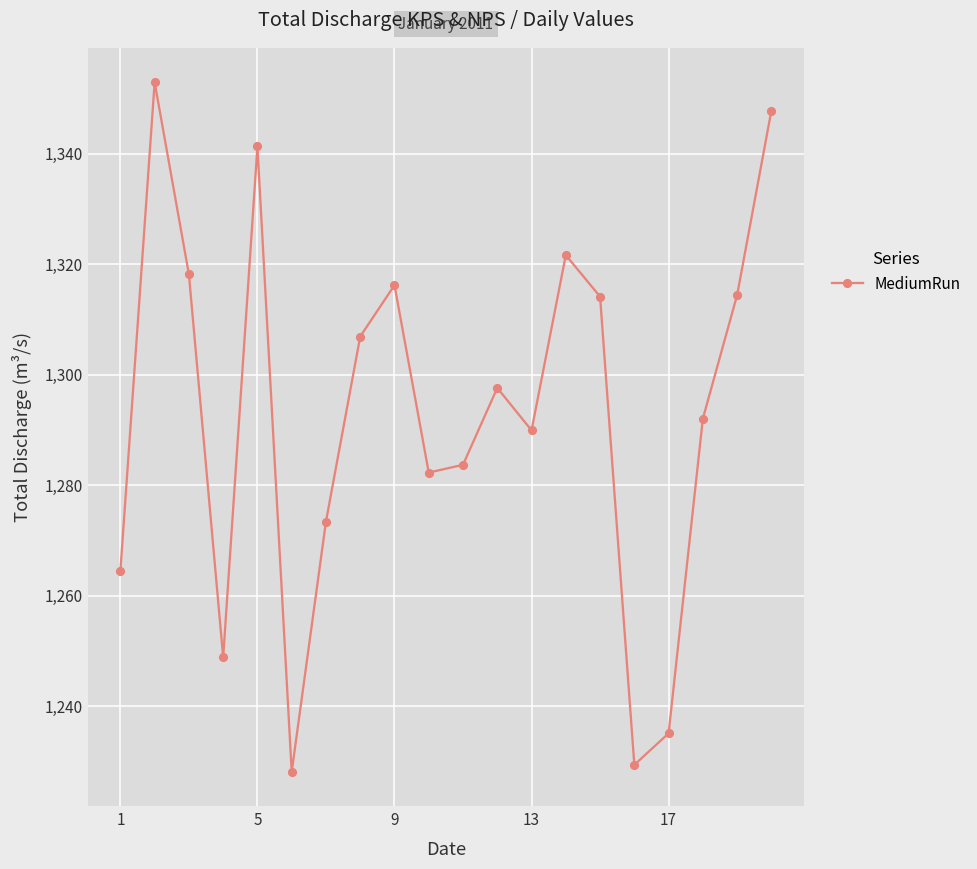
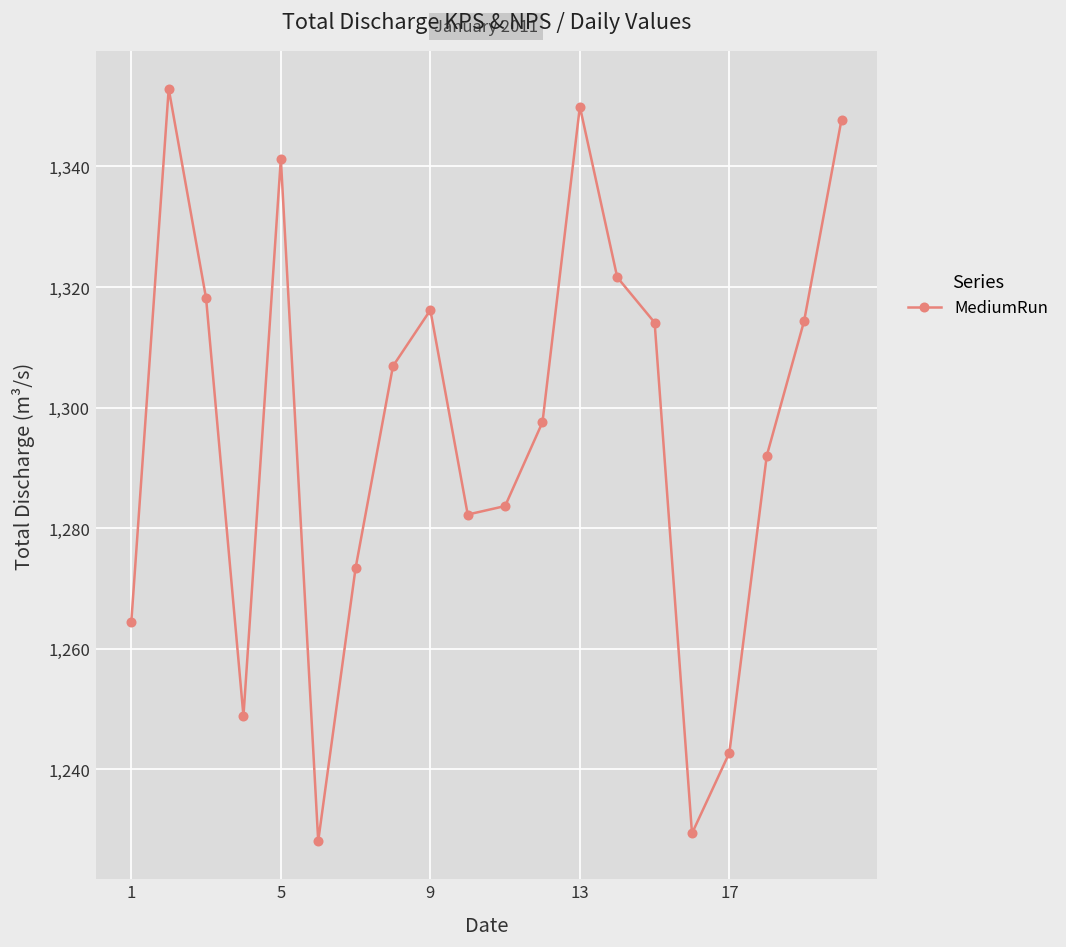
13: 1,290 -> 1,350
17: 1,235 -> 1,243
